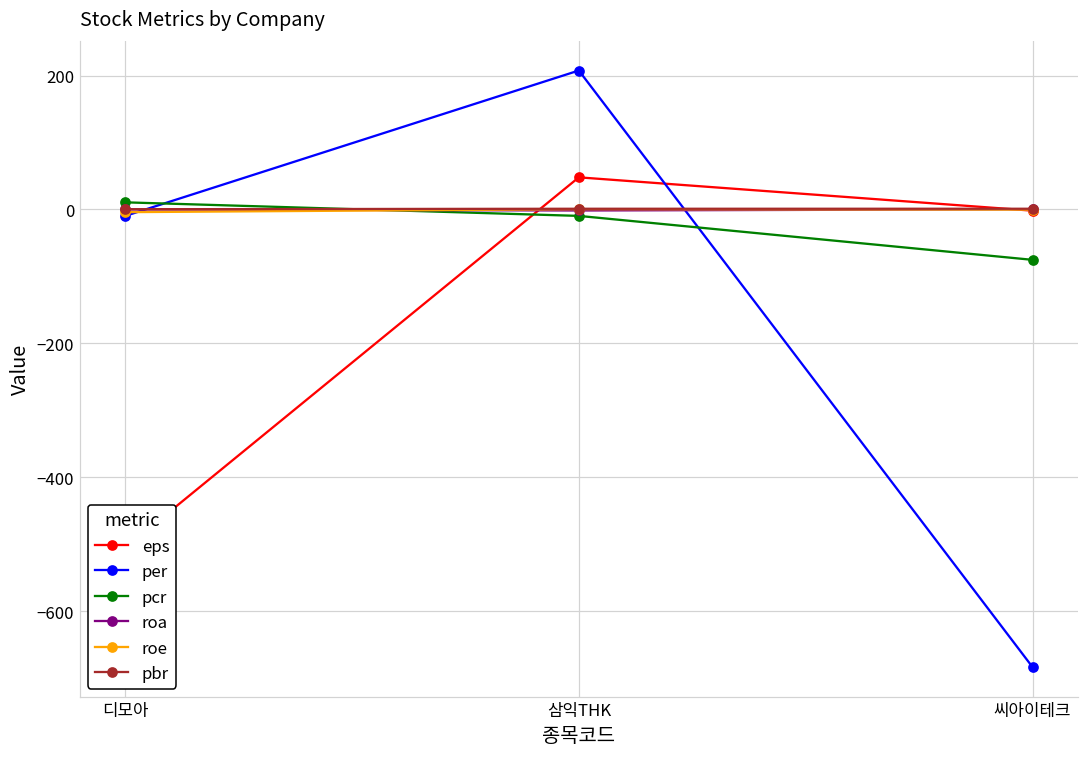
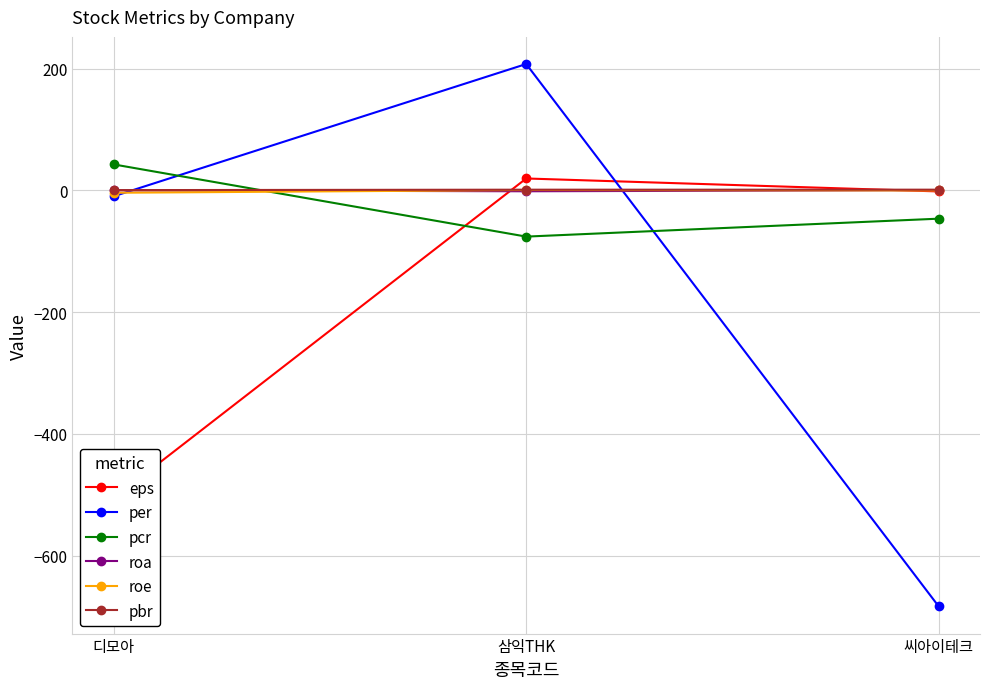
pcr, 디모아: 10 -> 40
eps, 삼익THK: 50 -> 20
pcr, 삼익THK: -10 -> -80
pcr, 씨아이테크: -80 -> -50
